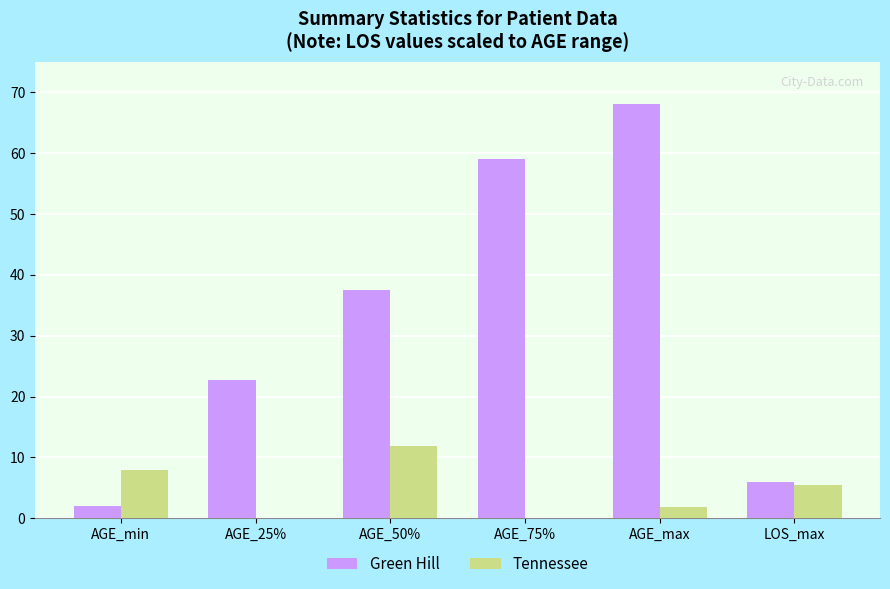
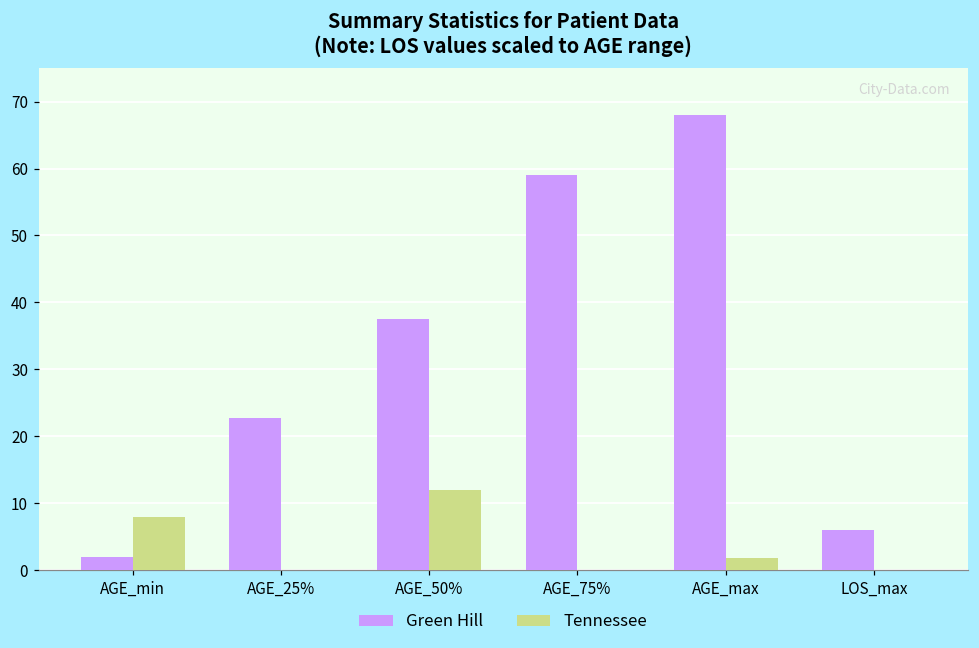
Tennessee, LOS_max: 6 -> 0
